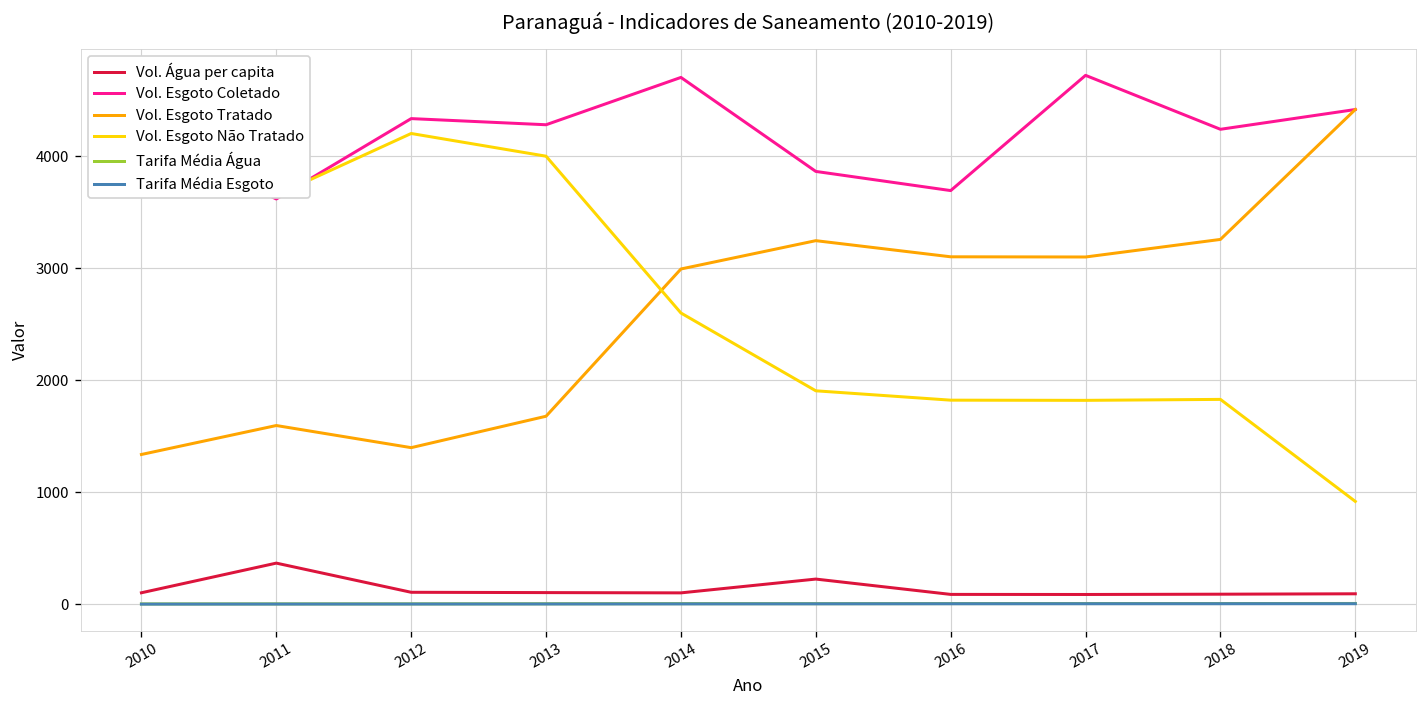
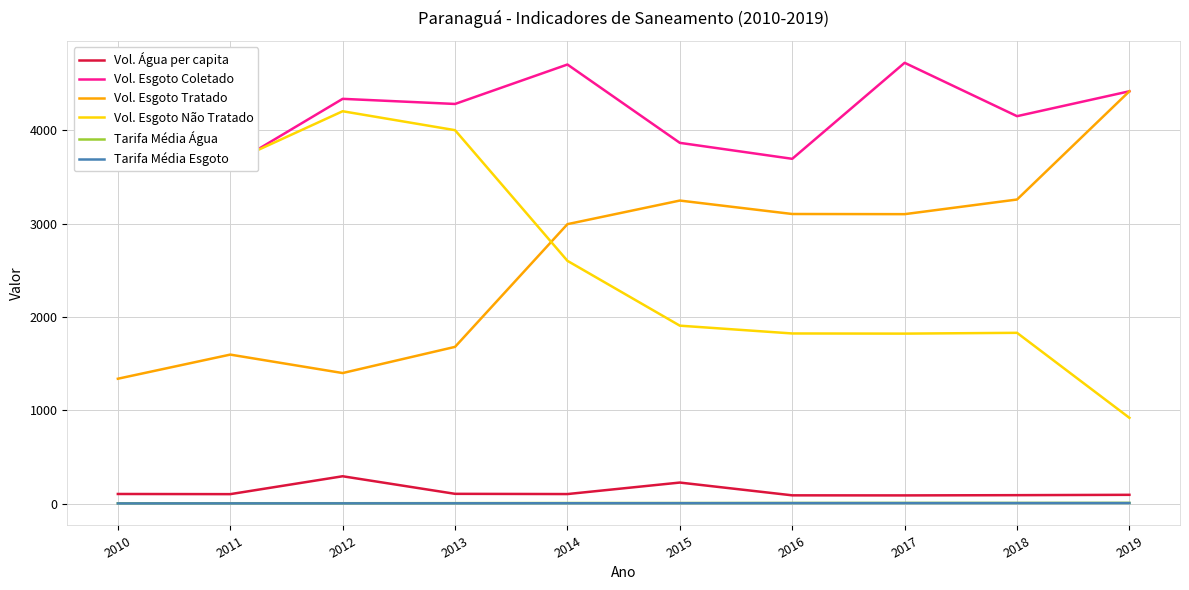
Vol. Água per capita, 2011: 400 -> 100
Vol. Água per capita, 2012: 100 -> 300
Vol. Esgoto Coletado, 2018: 4200 -> 4100
